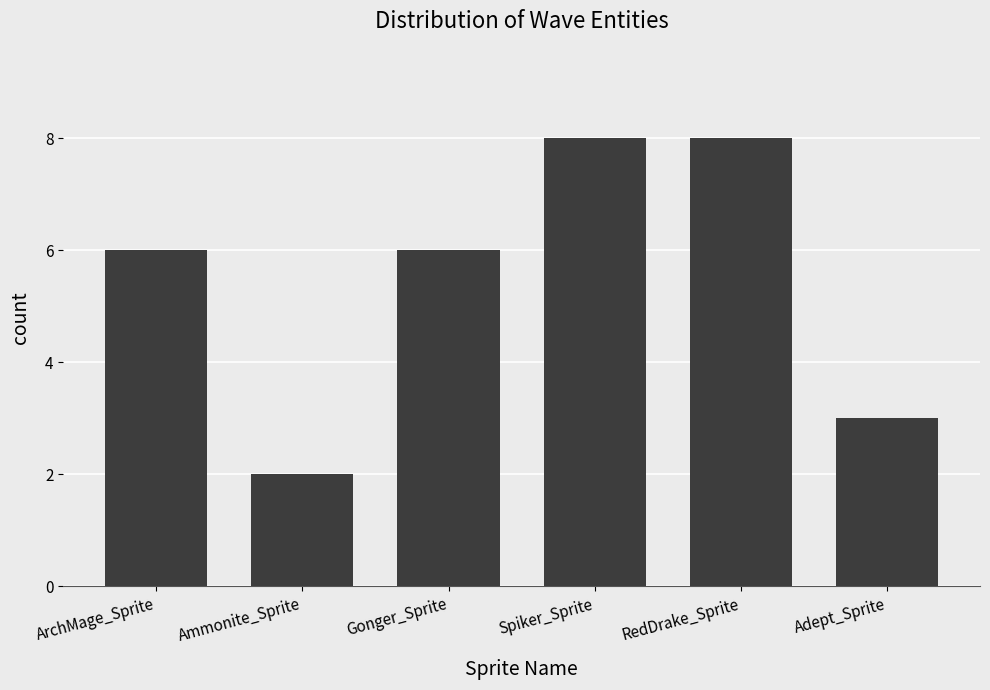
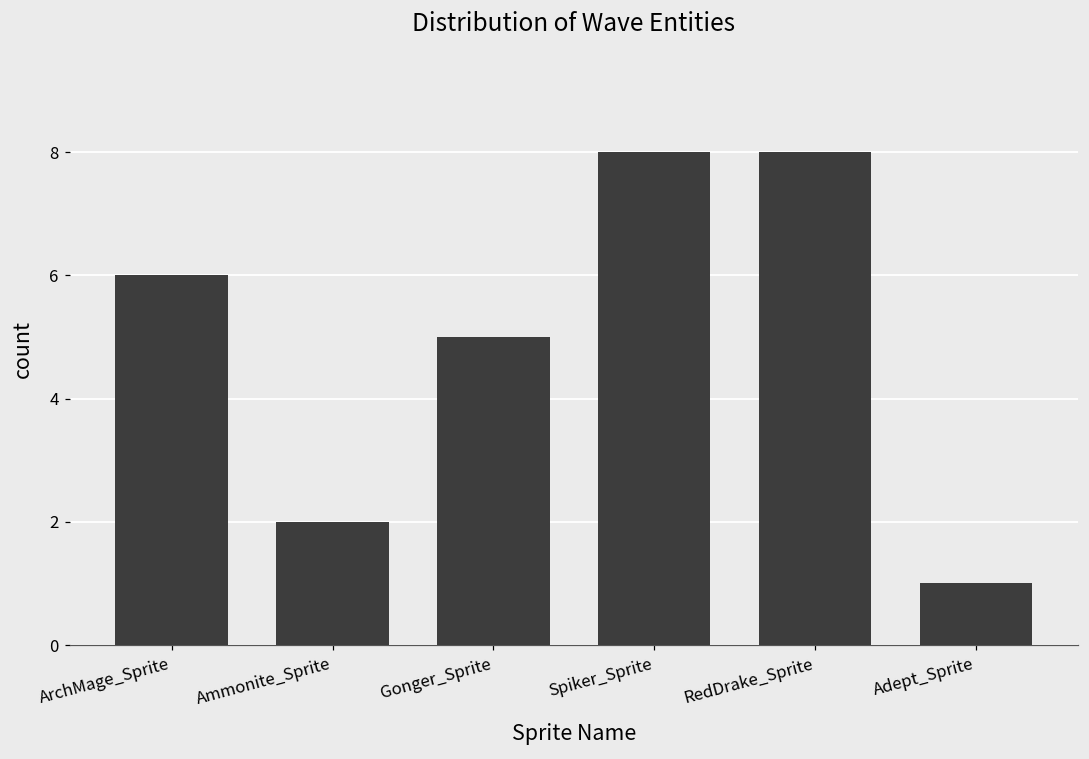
Gonger_Sprite: 6 -> 5
Adept_Sprite: 3 -> 1
